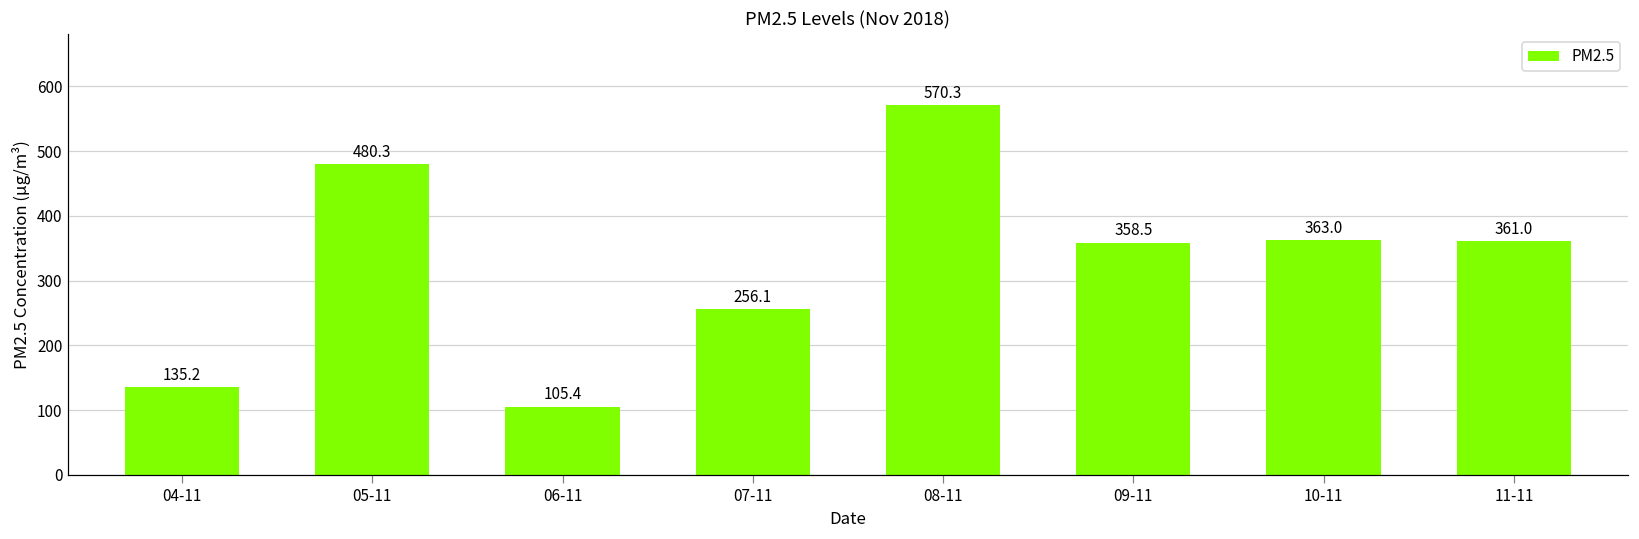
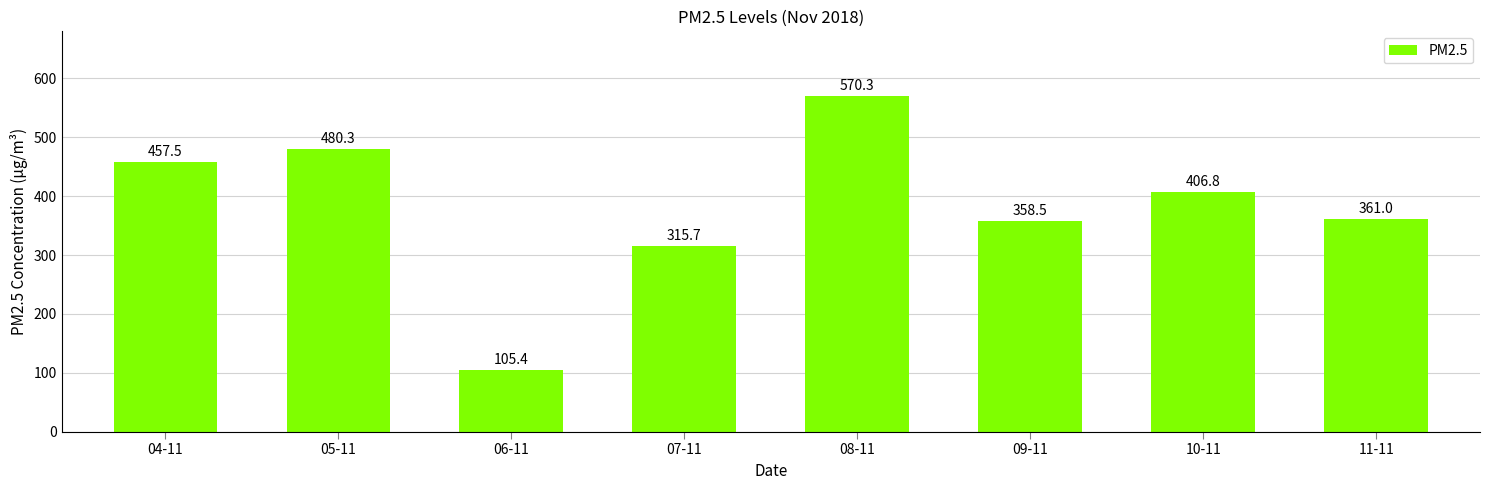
04-11: 135.2 -> 457.5
07-11: 256.1 -> 315.7
10-11: 363.0 -> 406.8
